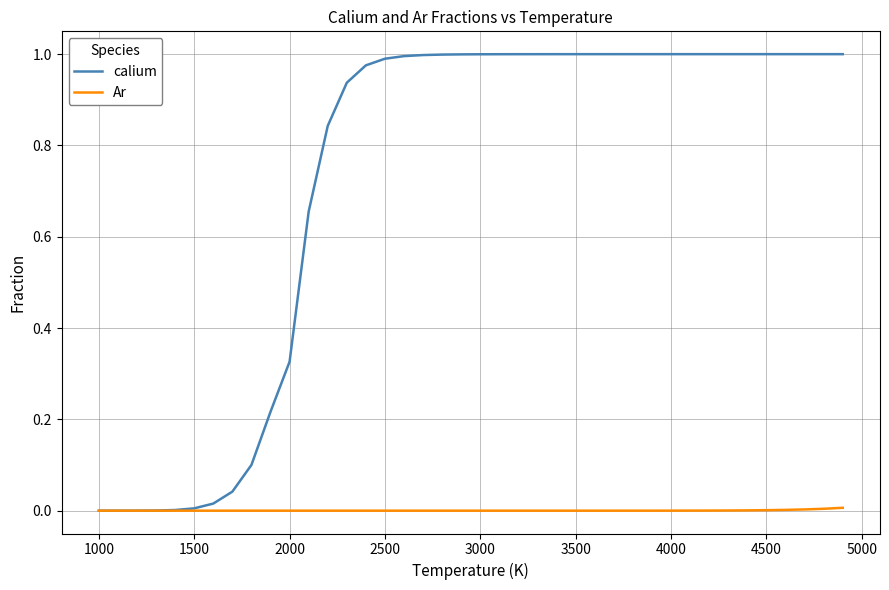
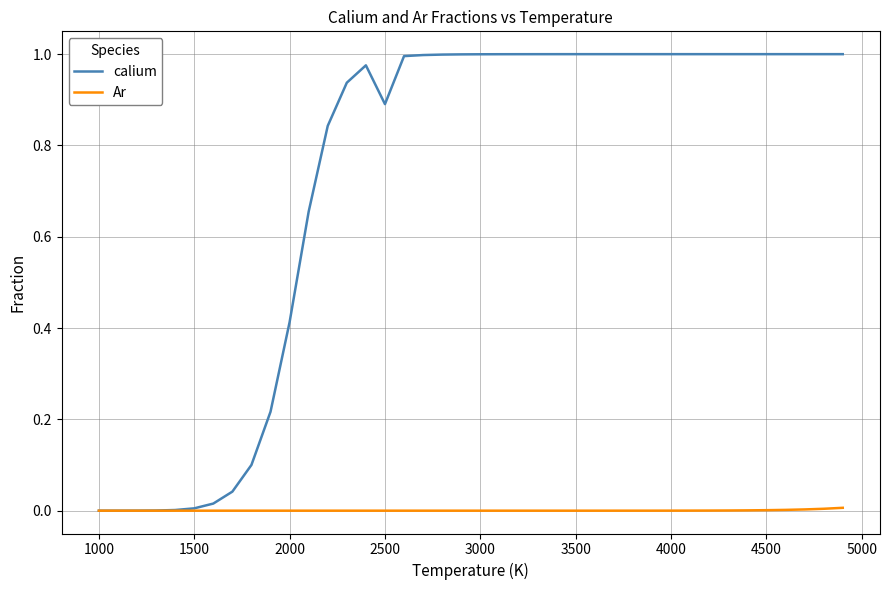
calium, 2000: 0.33 -> 0.41
calium, 2500: 0.99 -> 0.89
